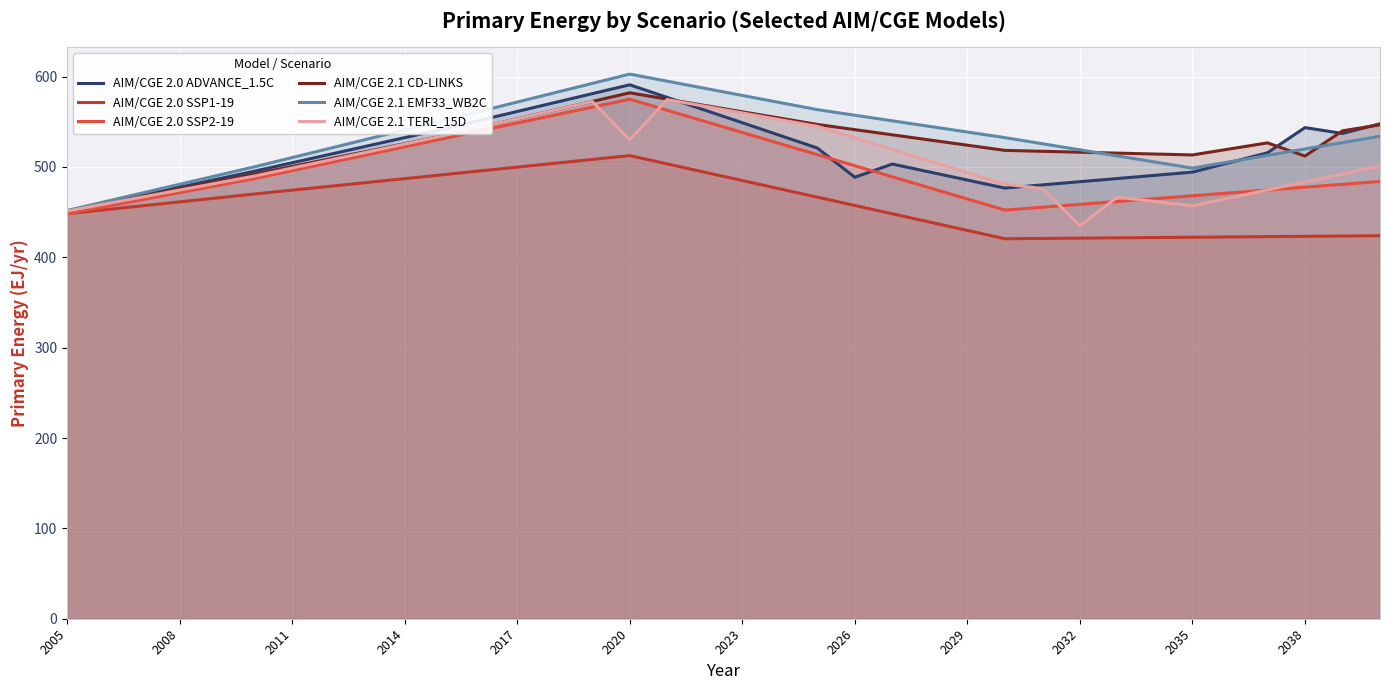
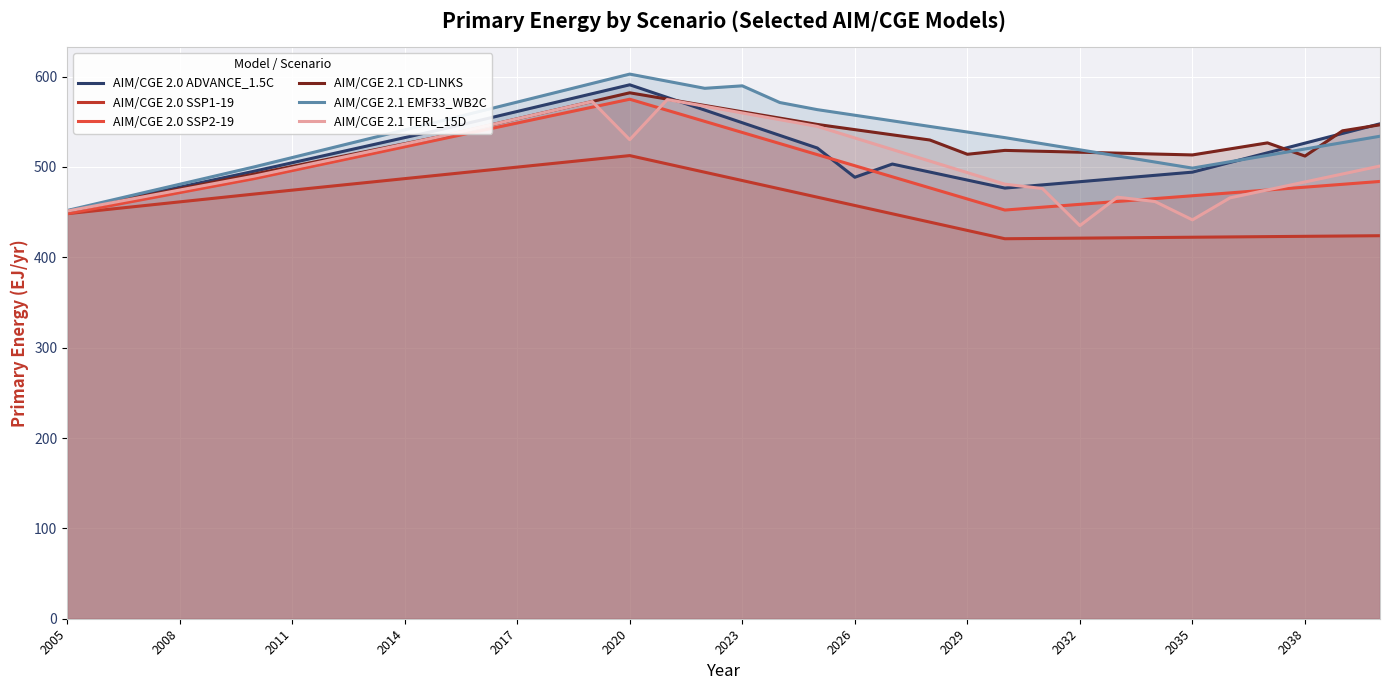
AIM/CGE 2.1 EMF33_WB2C, 2023: 580 -> 590
AIM/CGE 2.1 CD-LINKS, 2029: 520 -> 510
AIM/CGE 2.1 TERL_15D, 2035: 460 -> 440
AIM/CGE 2.0 ADVANCE_1.5C, 2038: 540 -> 530
